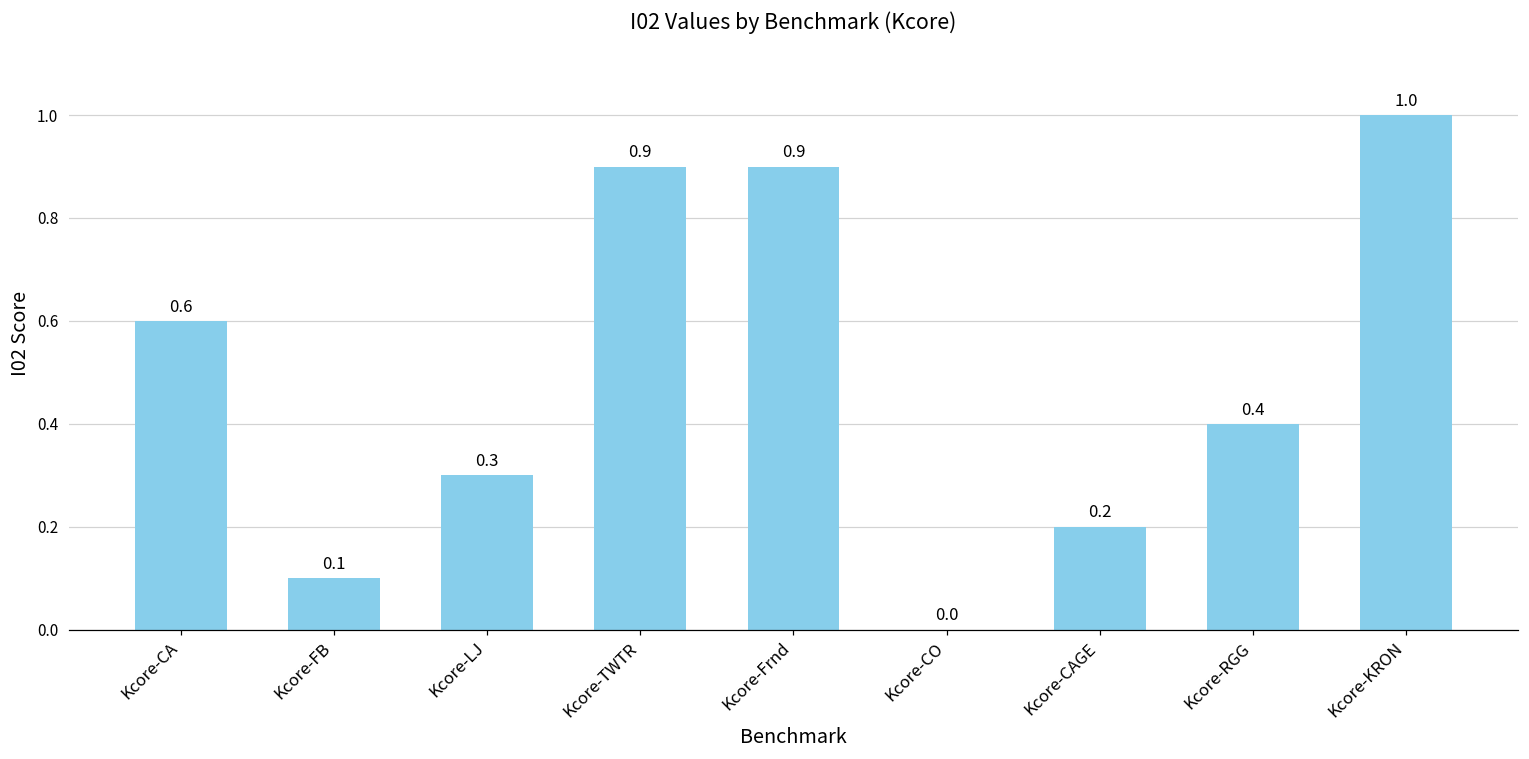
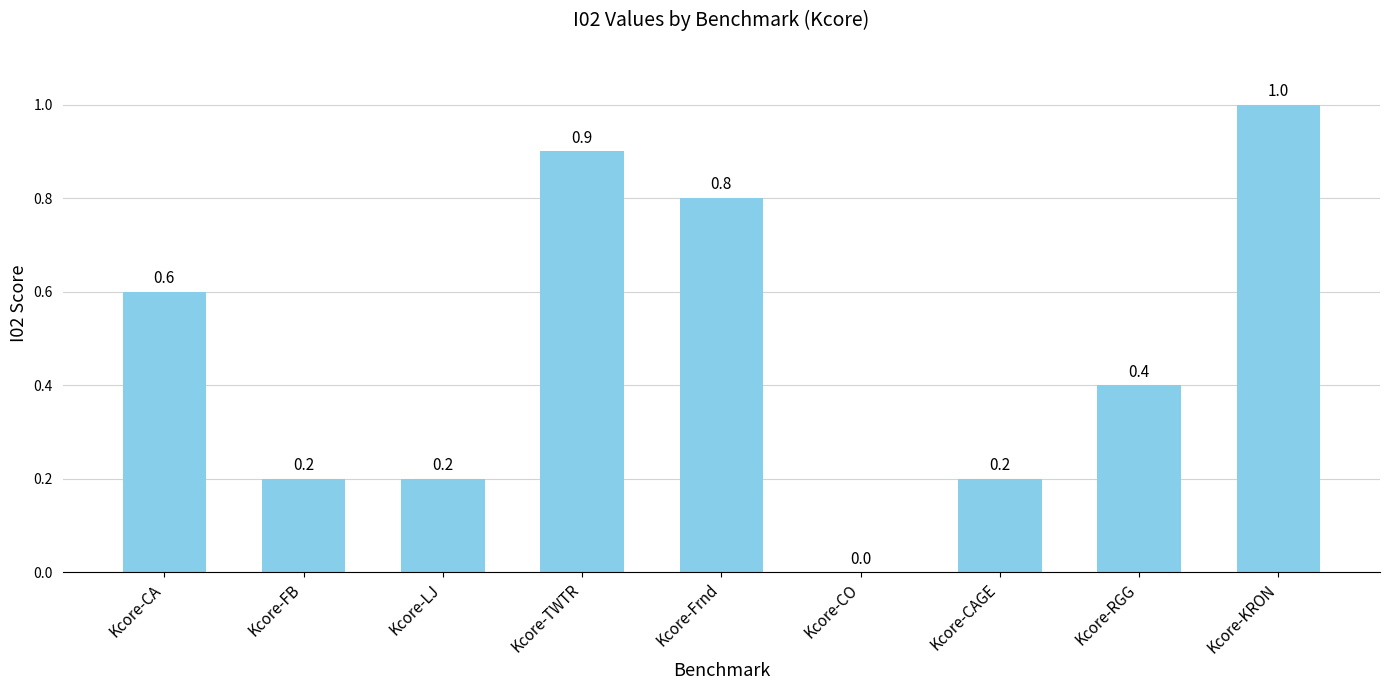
Kcore-FB: 0.1 -> 0.2
Kcore-LJ: 0.3 -> 0.2
Kcore-Frnd: 0.9 -> 0.8
